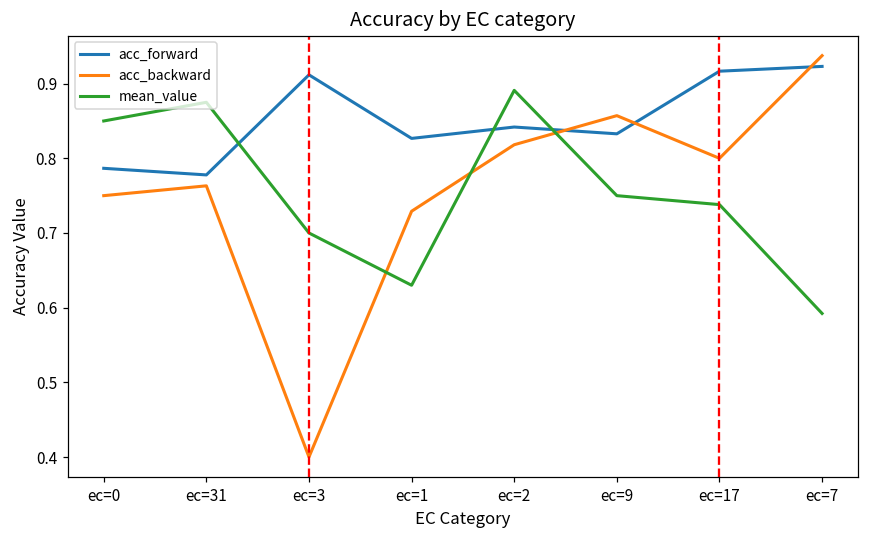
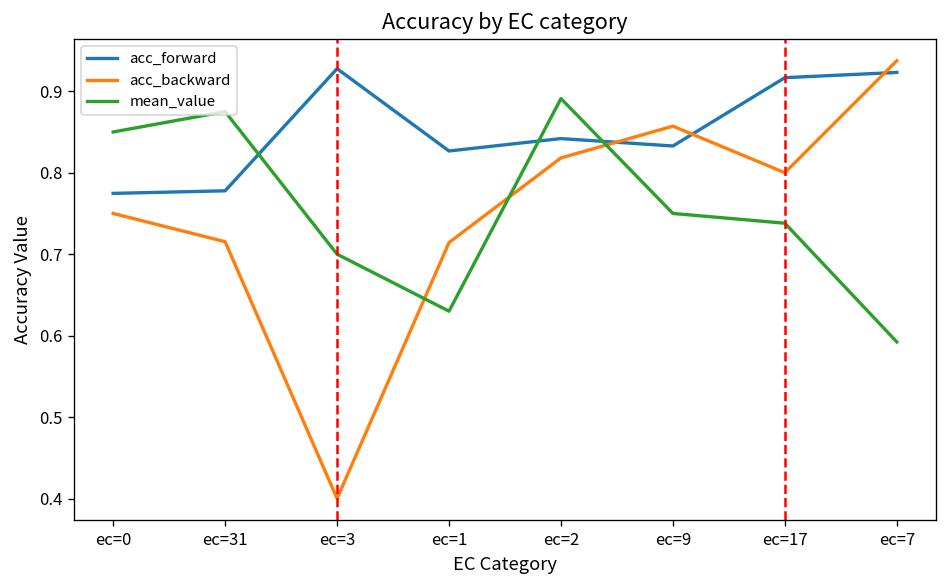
acc_forward, ec=0: 0.79 -> 0.77
acc_backward, ec=31: 0.76 -> 0.72
acc_forward, ec=3: 0.91 -> 0.93
acc_backward, ec=1: 0.73 -> 0.71
